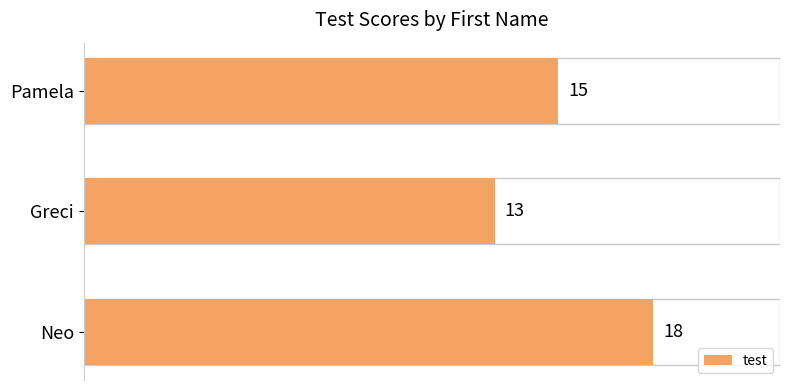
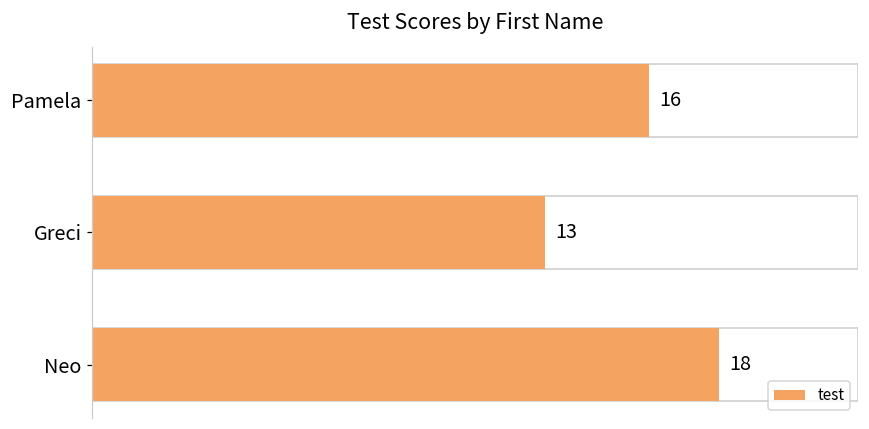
Pamela: 15 -> 16
